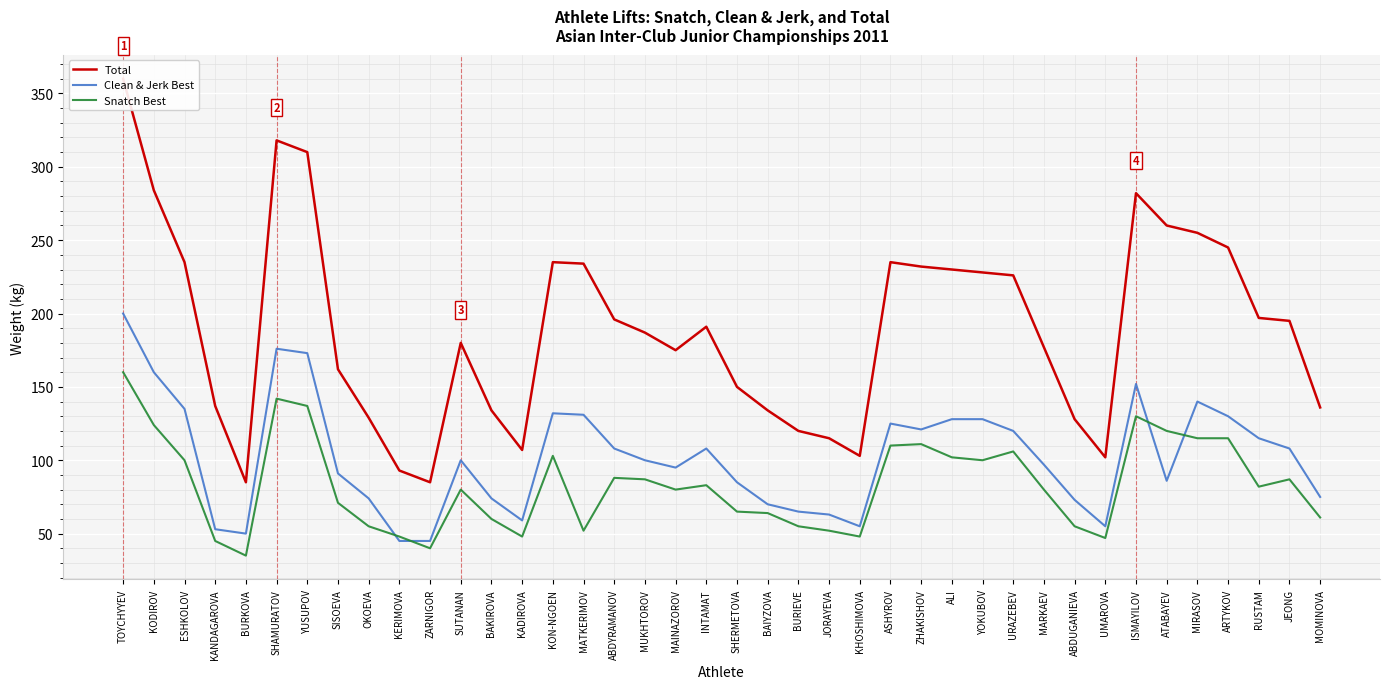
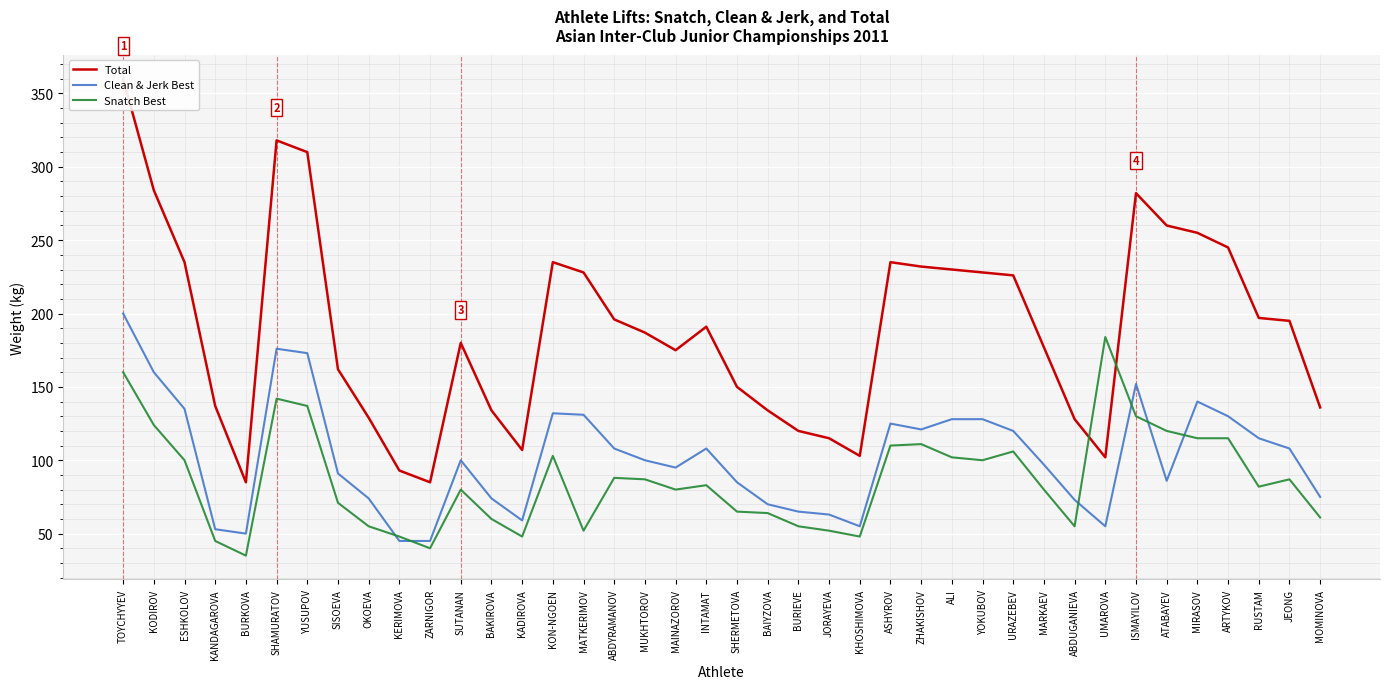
Total, MATKERIMOV: 234 -> 228
Snatch Best, UMAROVA: 47 -> 184
